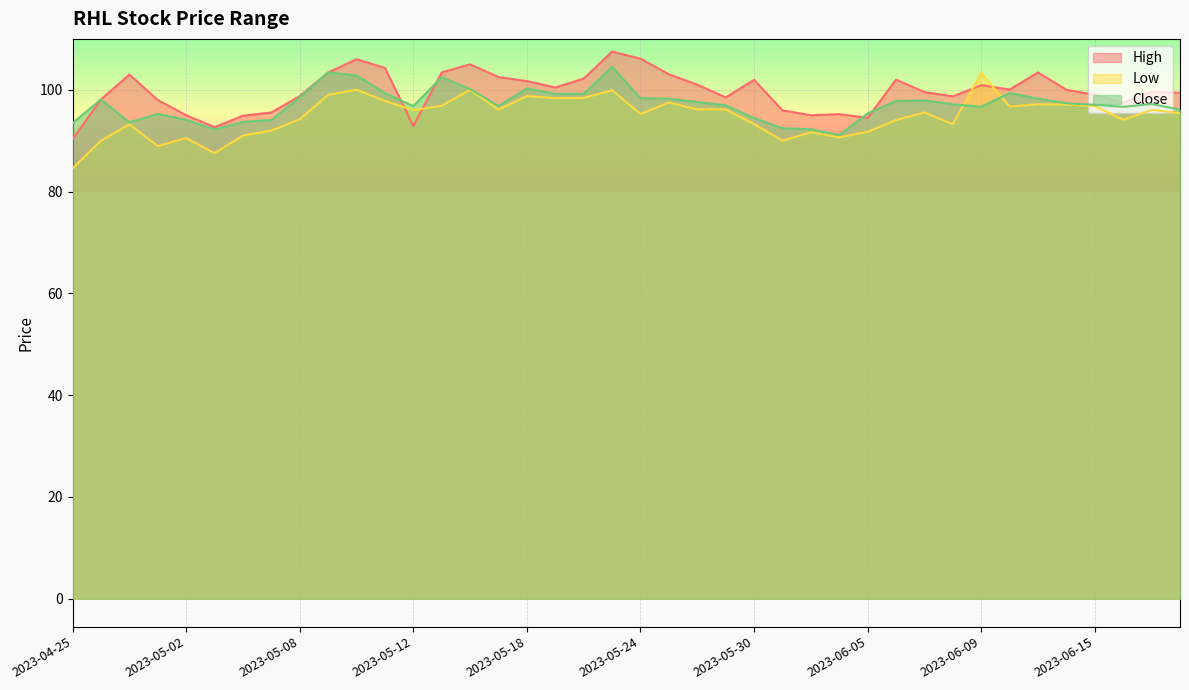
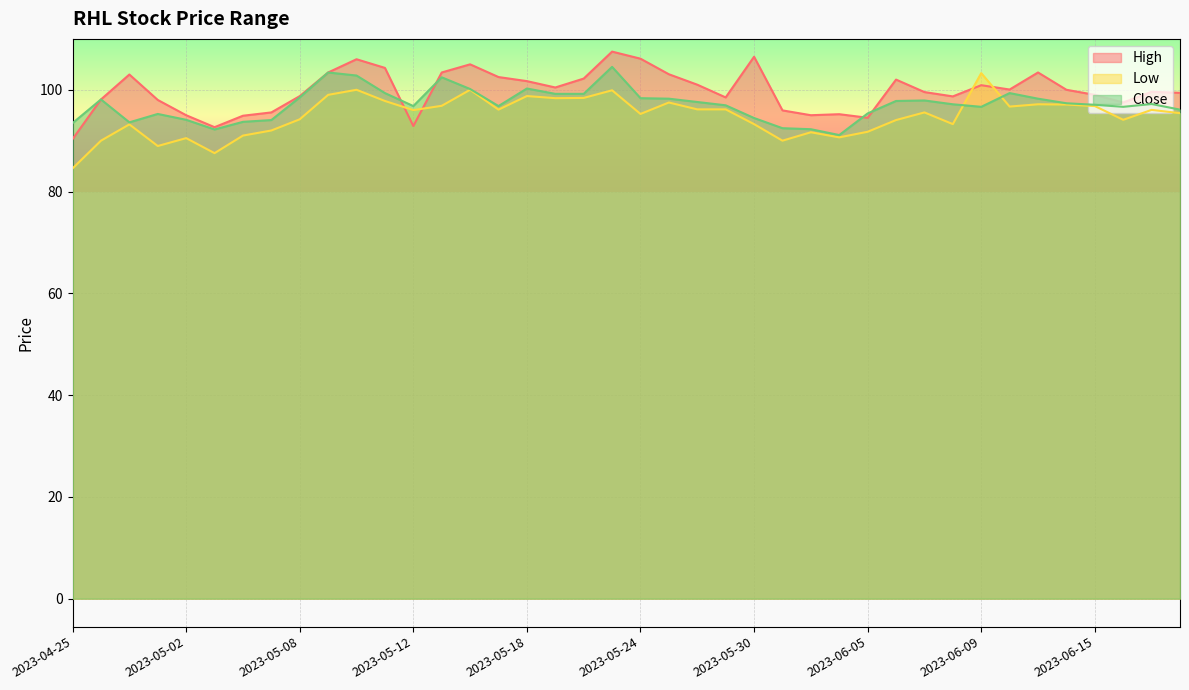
High, 2023-05-30: 102 -> 106
